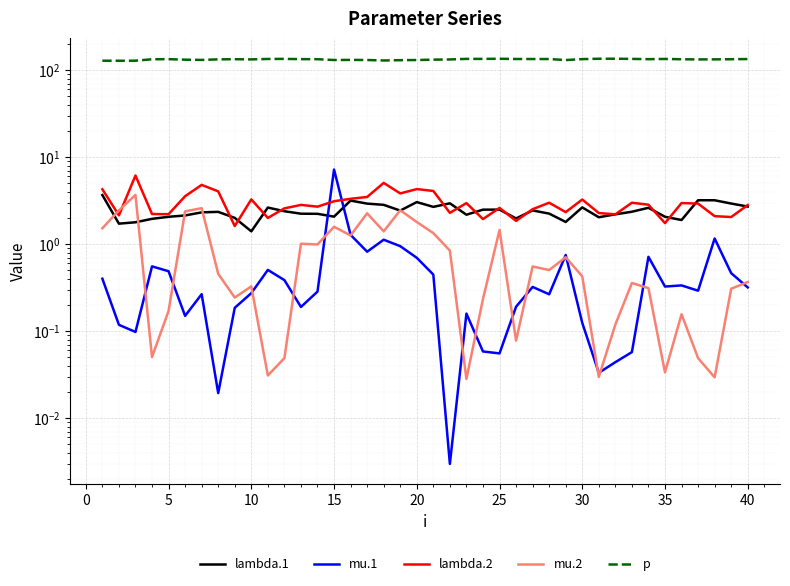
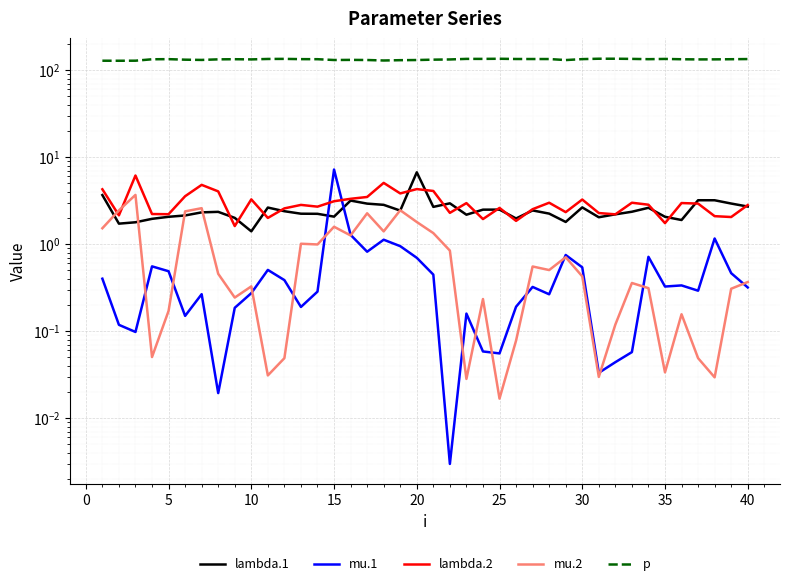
lambda.1, 20: 3.0 -> 7
mu.2, 25: 1.5 -> 0.017
mu.1, 30: 0.12 -> 0.5
